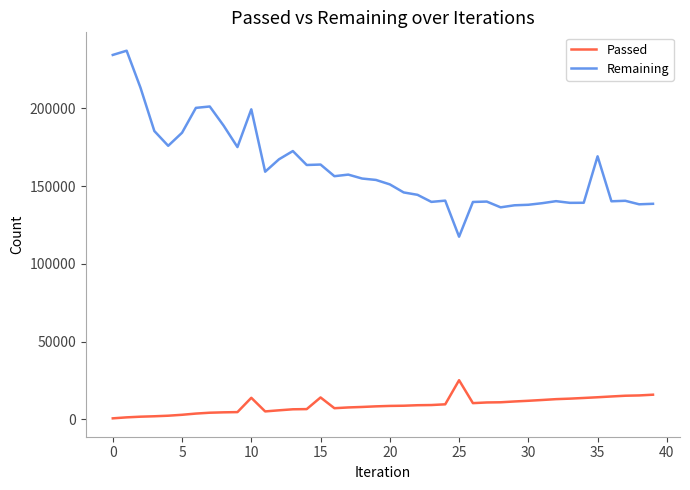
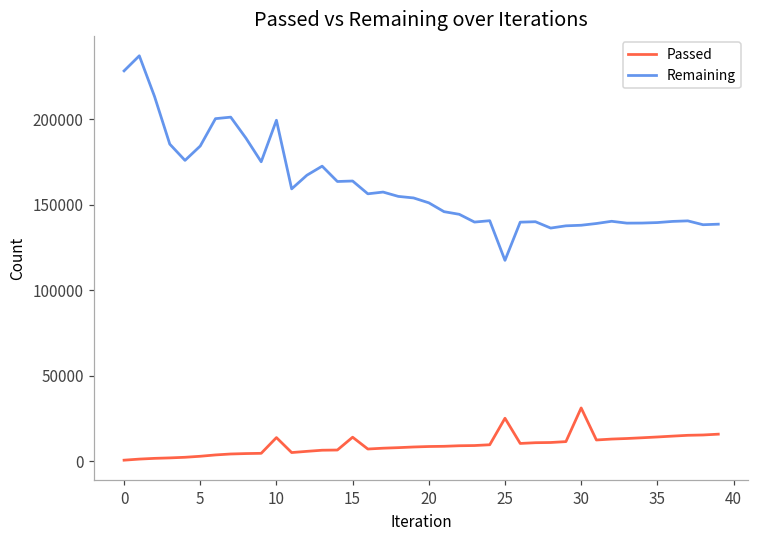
Remaining, 0: 234000 -> 228000
Passed, 30: 12000 -> 31000
Remaining, 35: 169000 -> 140000
